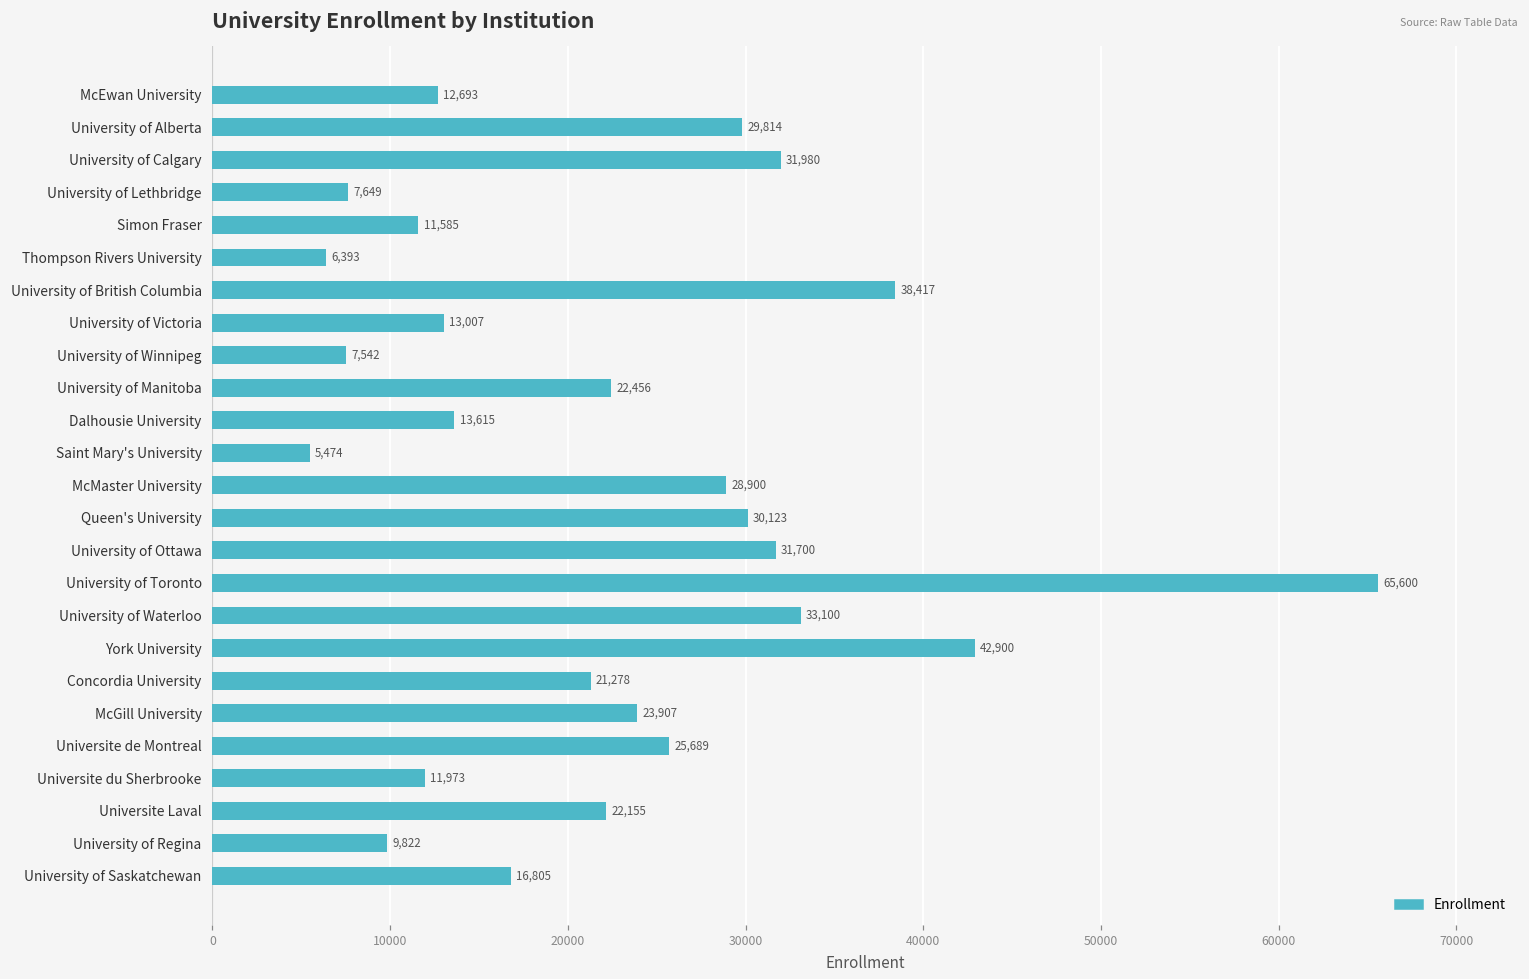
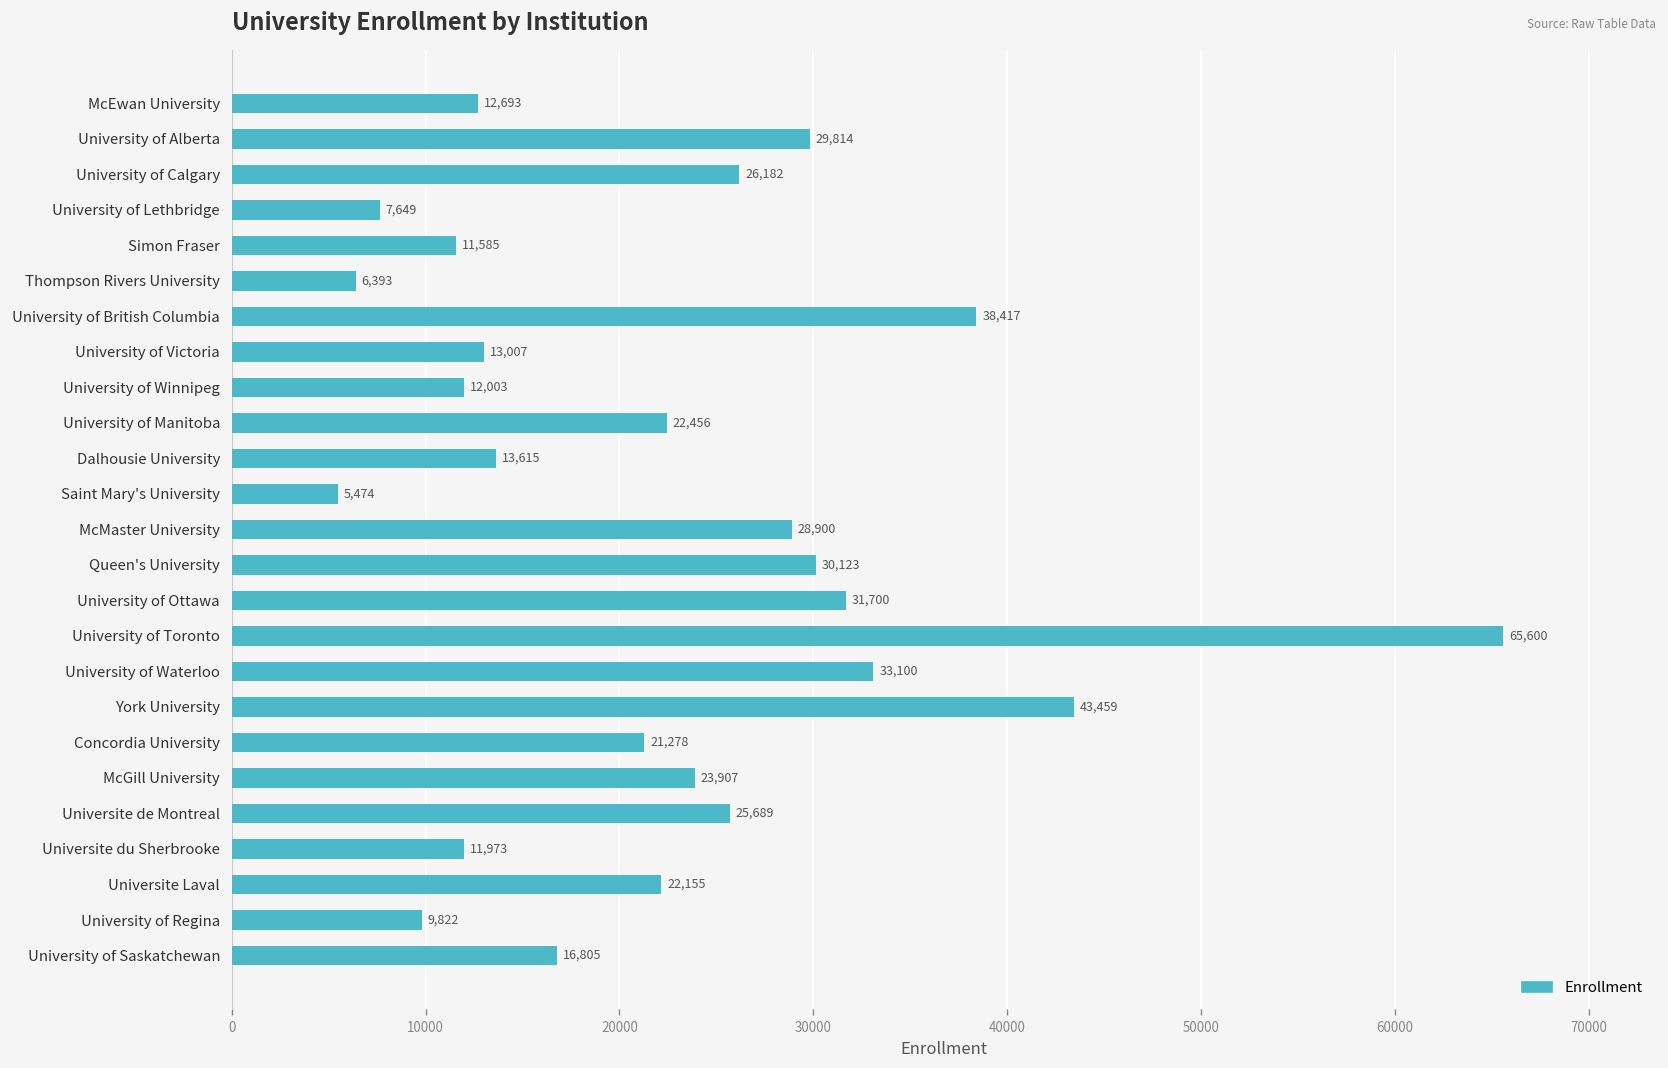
University of Calgary: 31,980 -> 26,182
University of Winnipeg: 7,542 -> 12,003
York University: 42,900 -> 43,459
